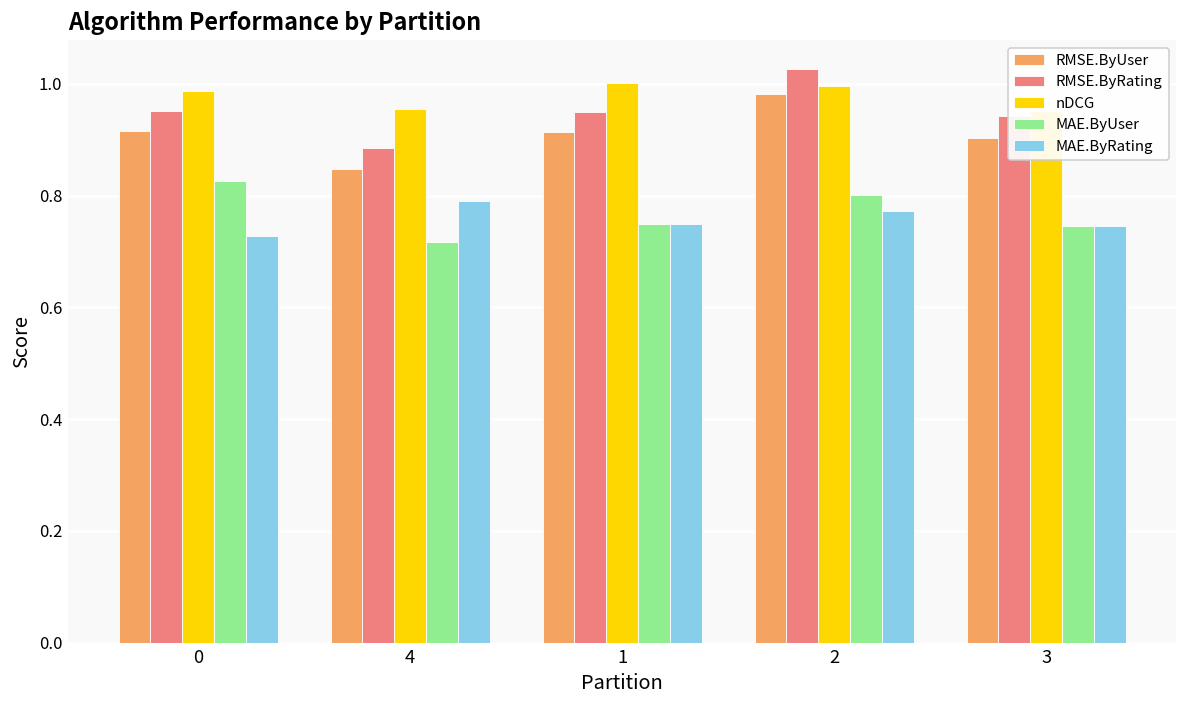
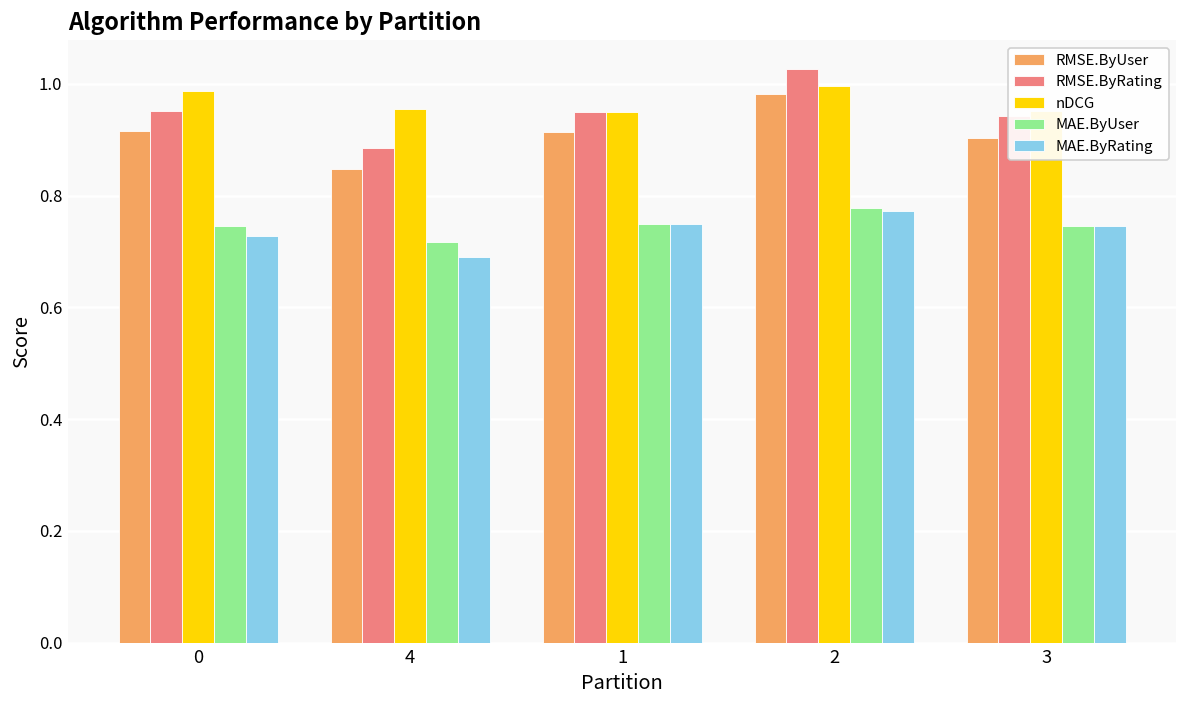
MAE.ByUser, 0: 0.83 -> 0.75
MAE.ByRating, 4: 0.79 -> 0.69
nDCG, 1: 1.00 -> 0.95
MAE.ByUser, 2: 0.80 -> 0.78
